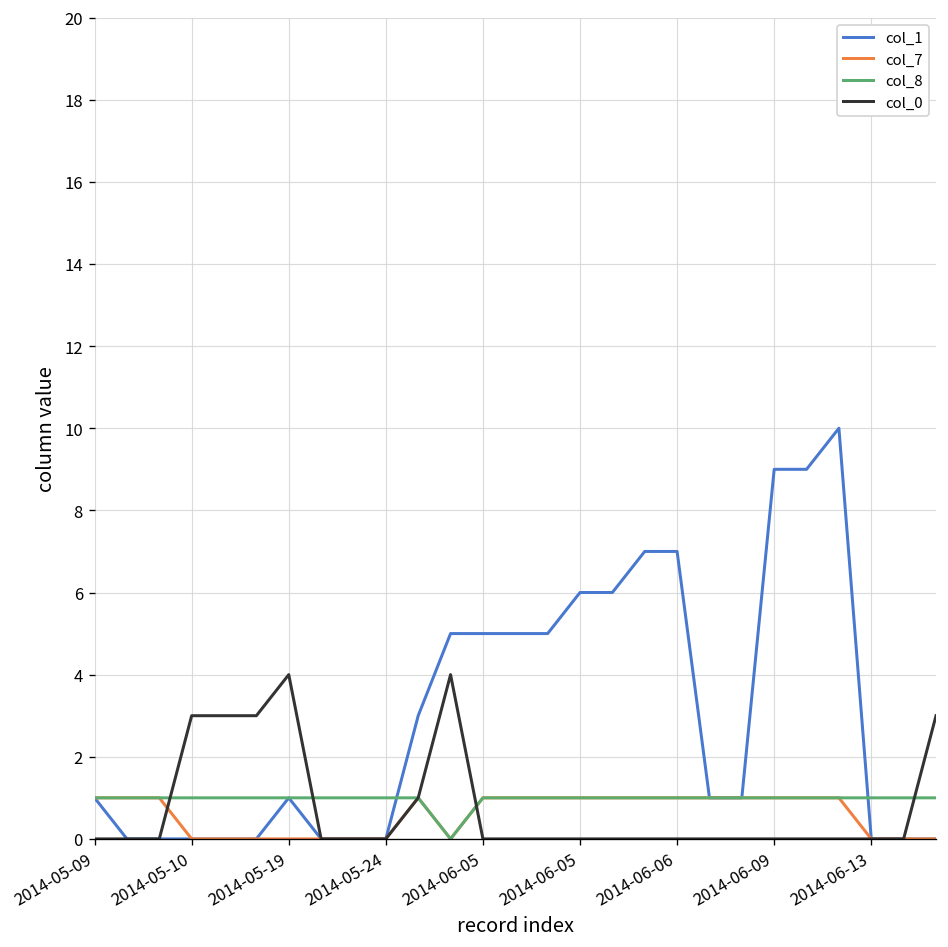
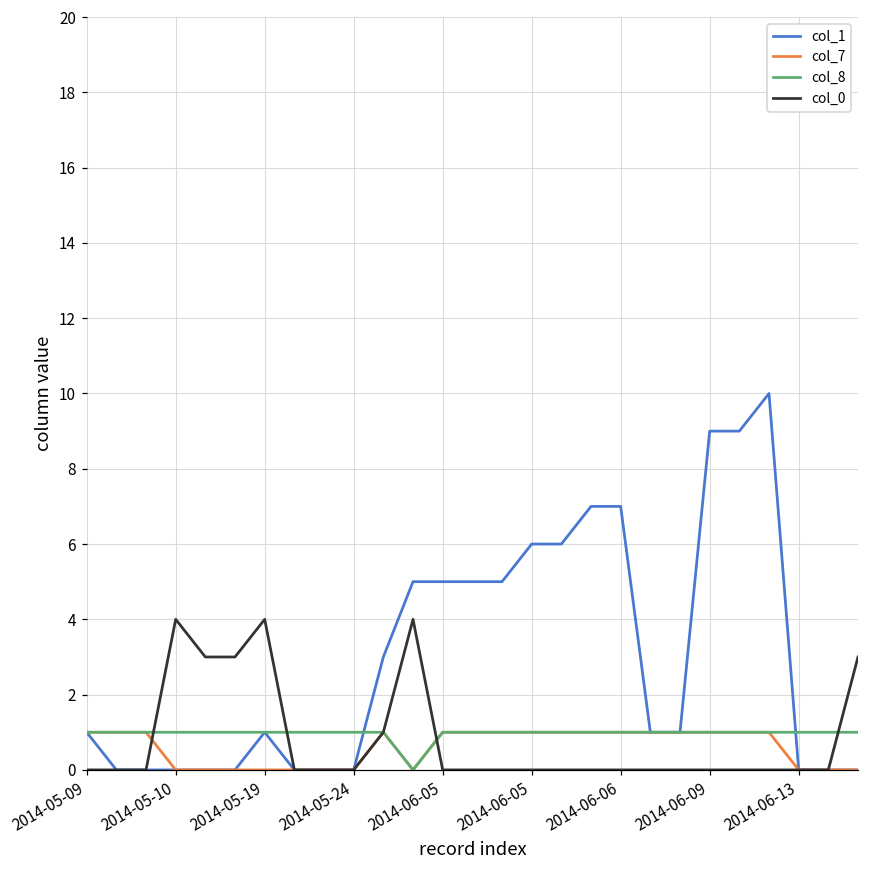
col_0, 2014-05-10: 3 -> 4
